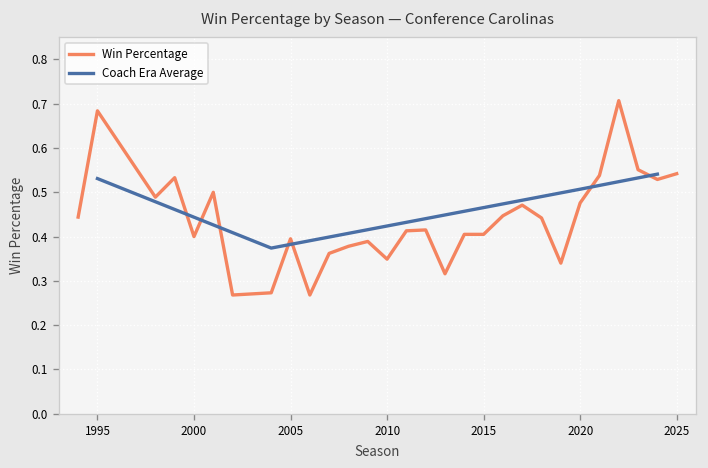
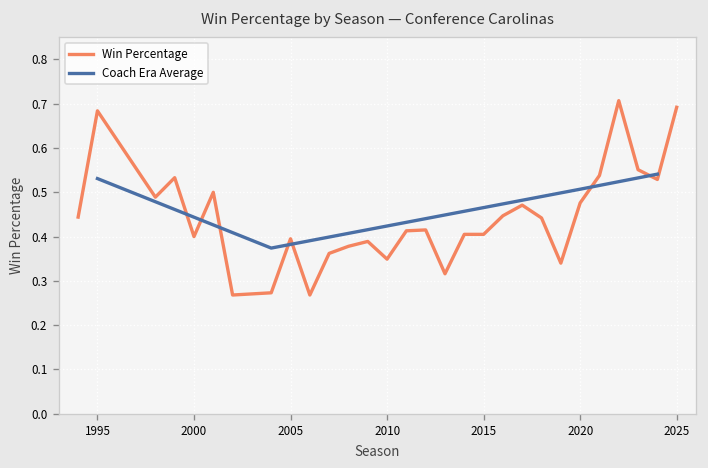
Win Percentage, 2025: 0.54 -> 0.69
